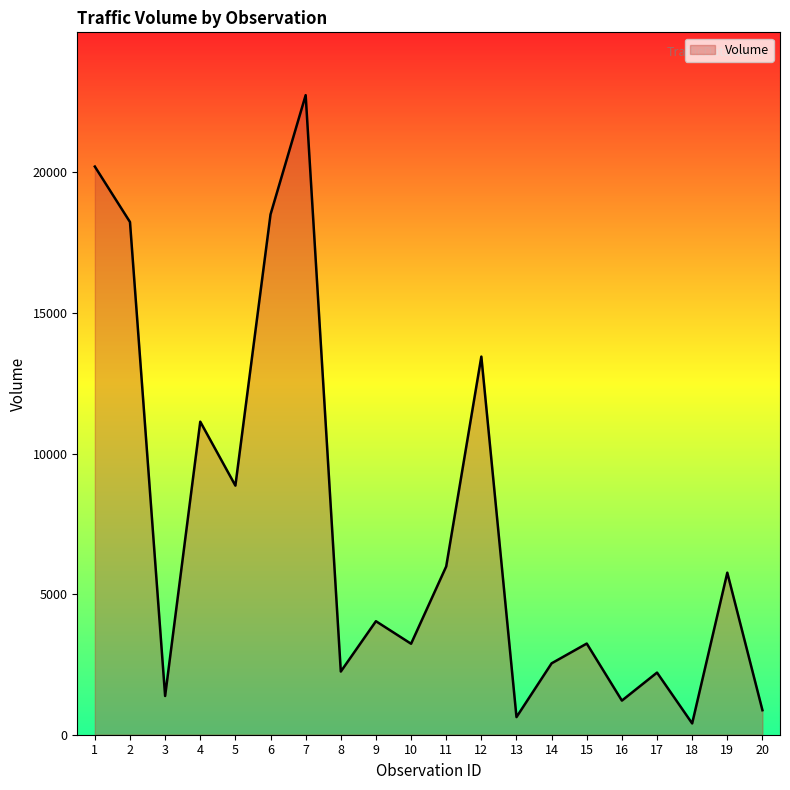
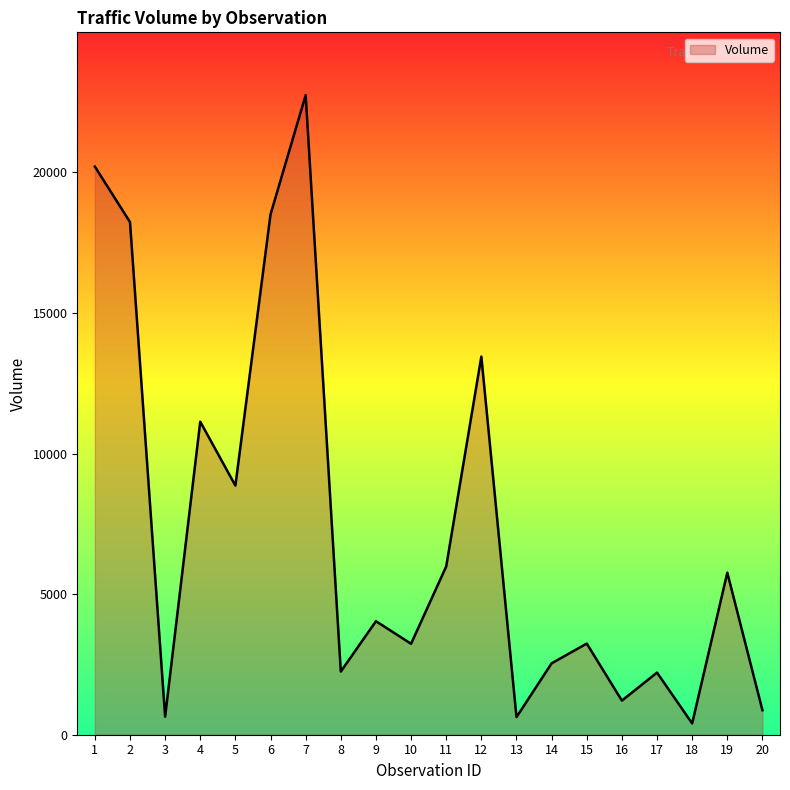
3: 1400 -> 600
